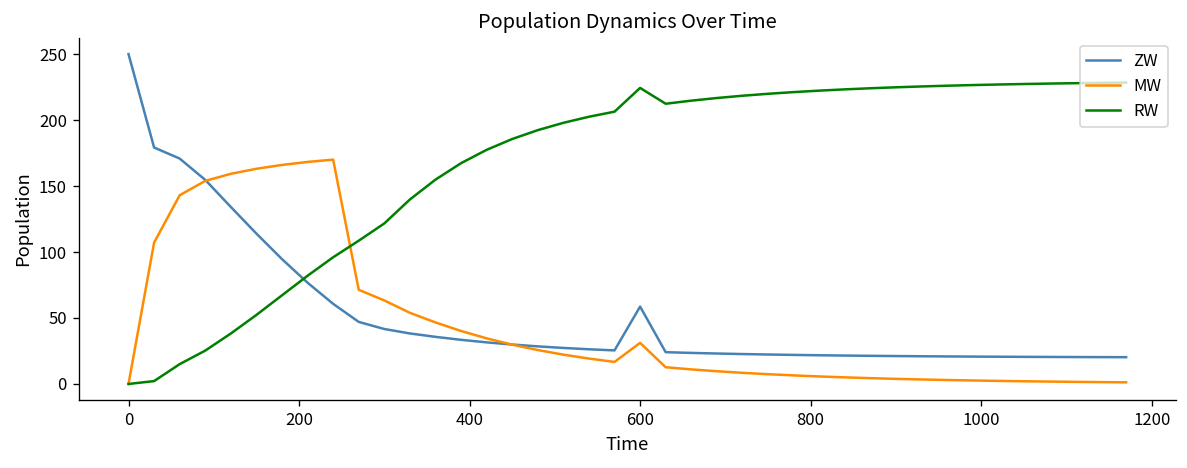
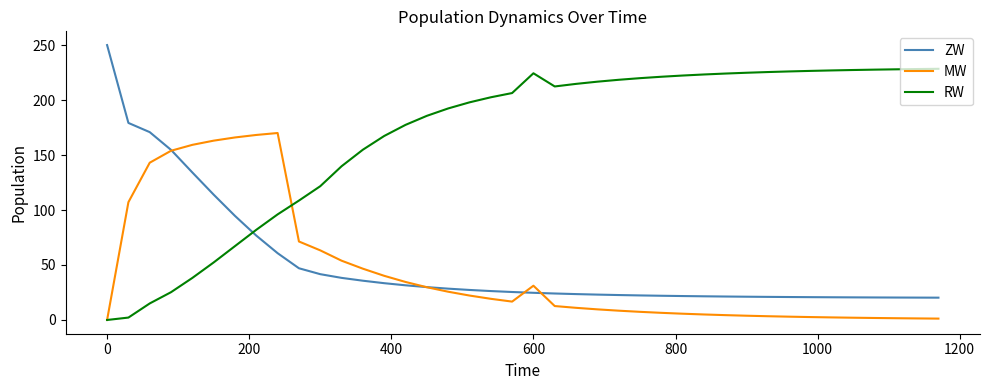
ZW, 600: 59 -> 25
